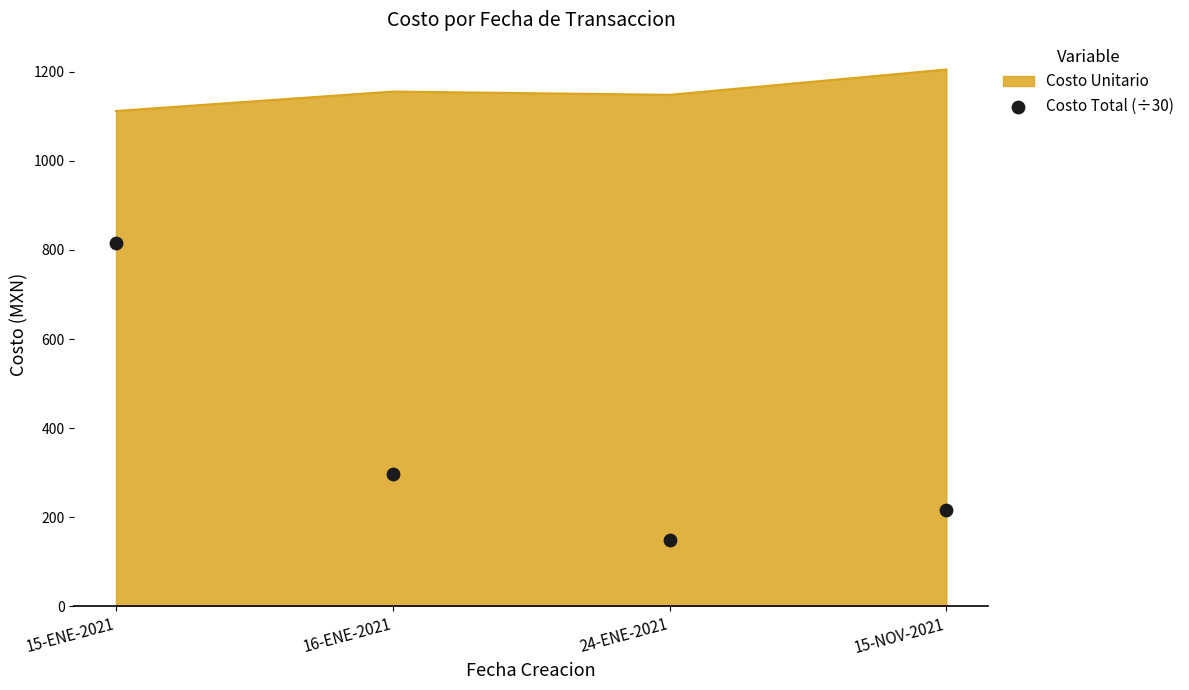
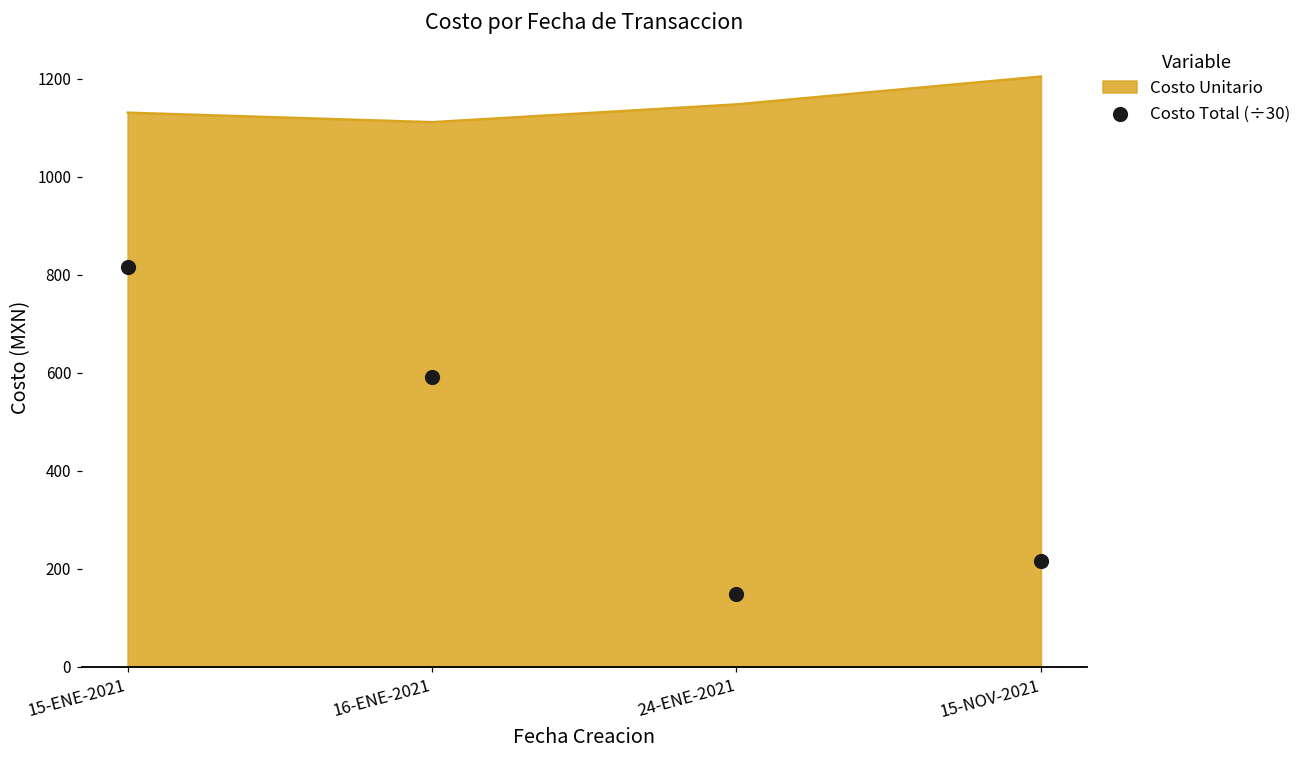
Costo Unitario, 15-ENE-2021: 1110 -> 1130
Costo Unitario, 16-ENE-2021: 1160 -> 1110
Costo Total (÷30), 16-ENE-2021: 300 -> 590
